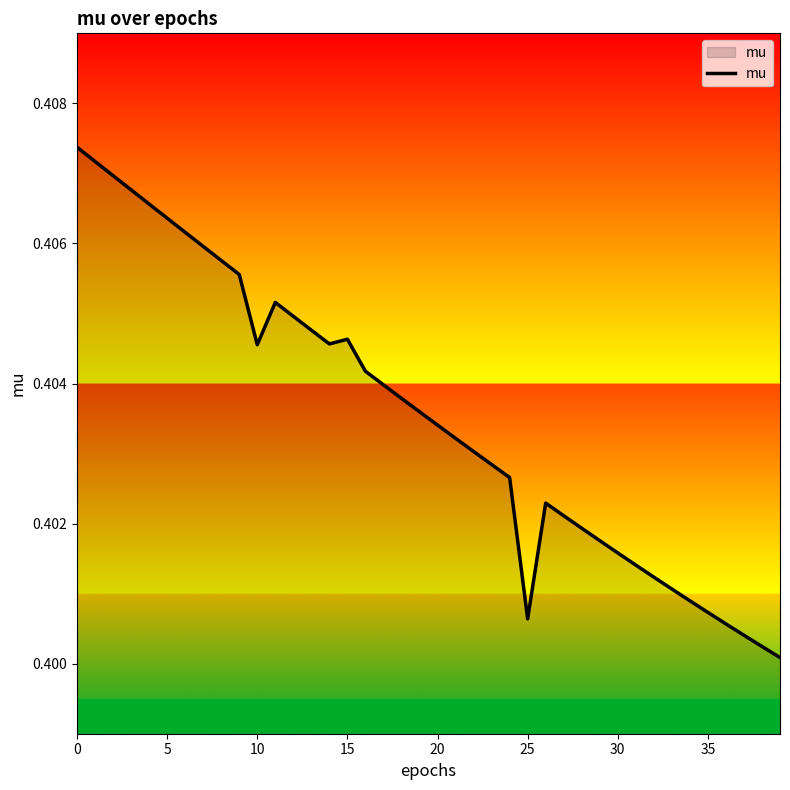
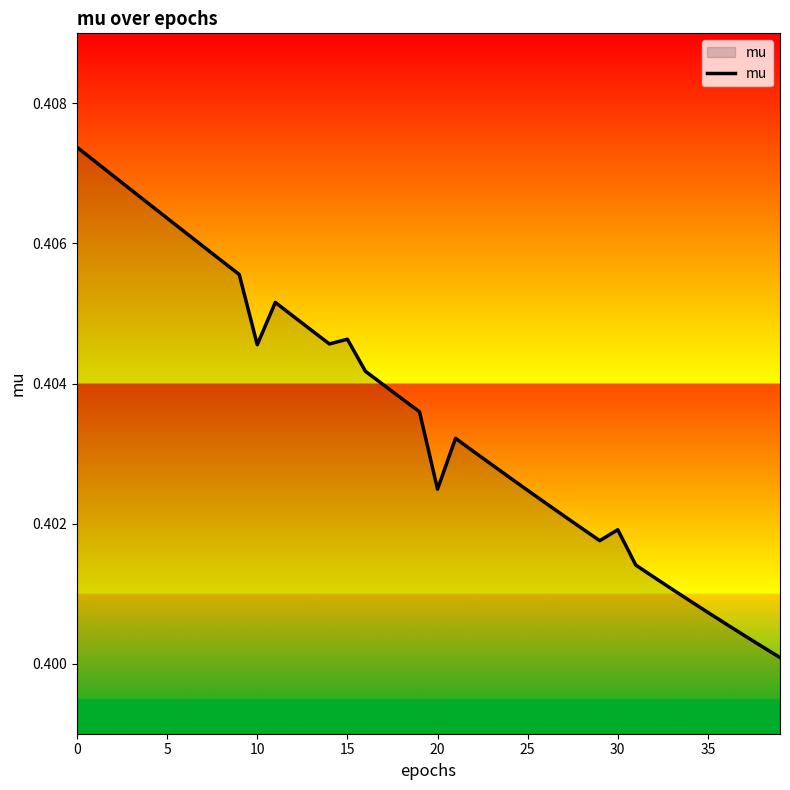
20: 0.4034 -> 0.4025
25: 0.4006 -> 0.4025
30: 0.4016 -> 0.4019
